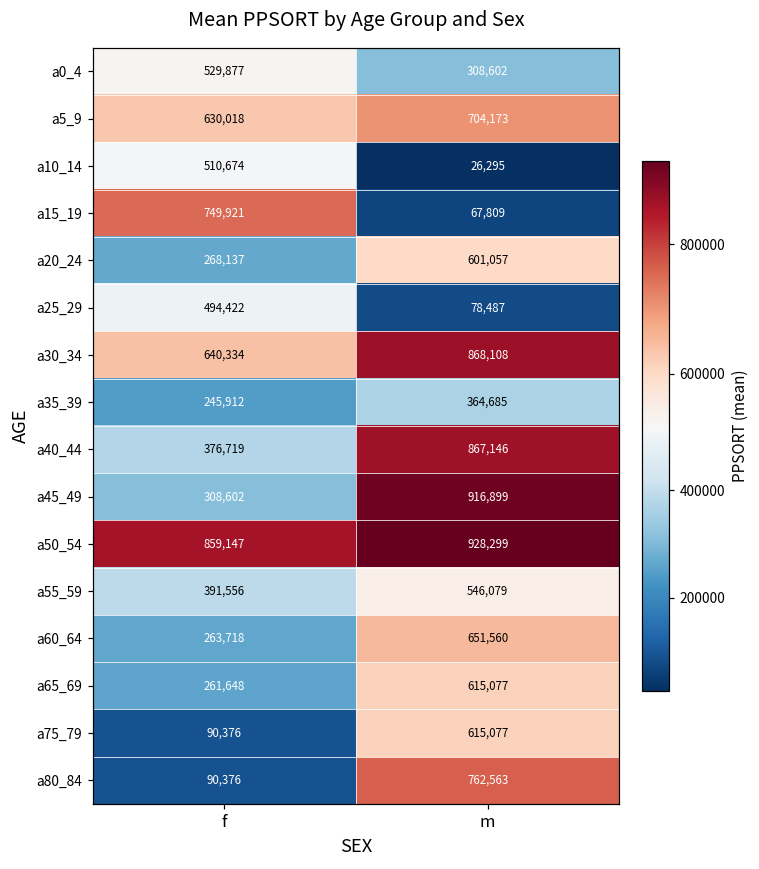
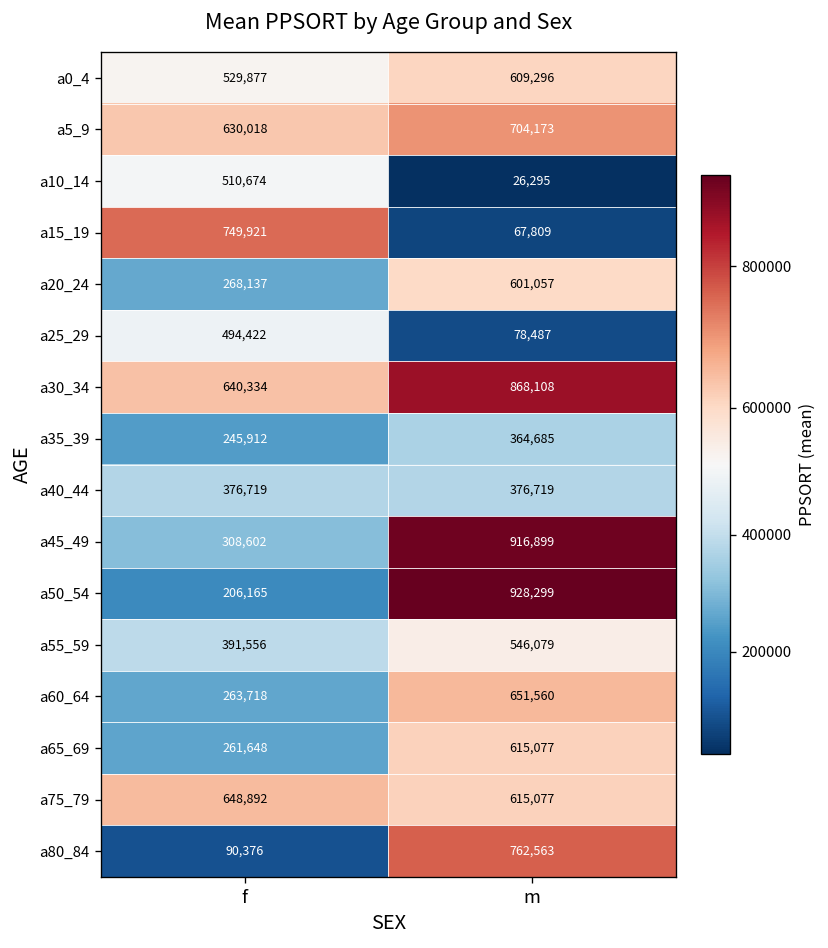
a0_4, m: 308,602 -> 609,296
a40_44, m: 867,146 -> 376,719
a50_54, f: 859,147 -> 206,165
a75_79, f: 90,376 -> 648,892
